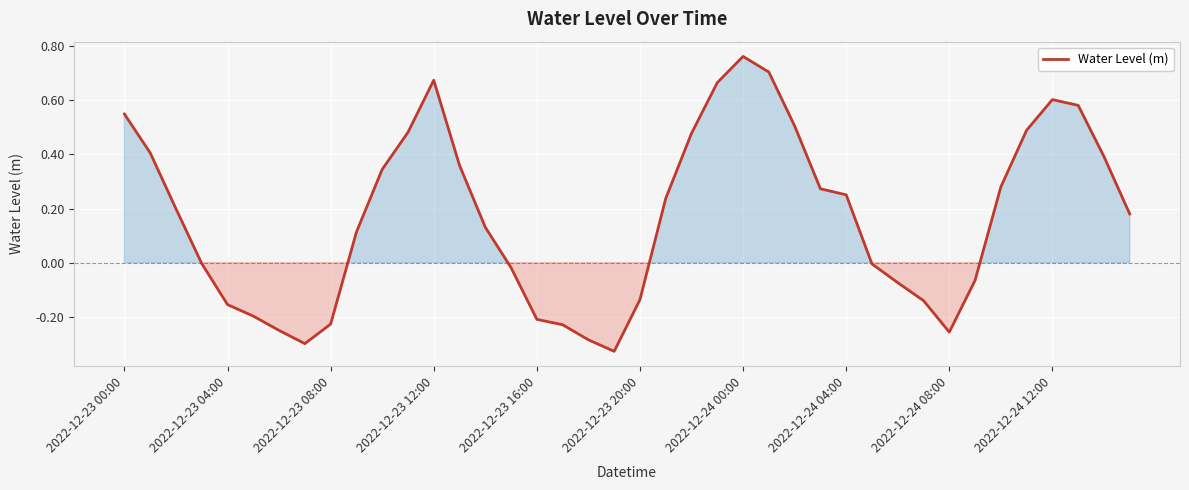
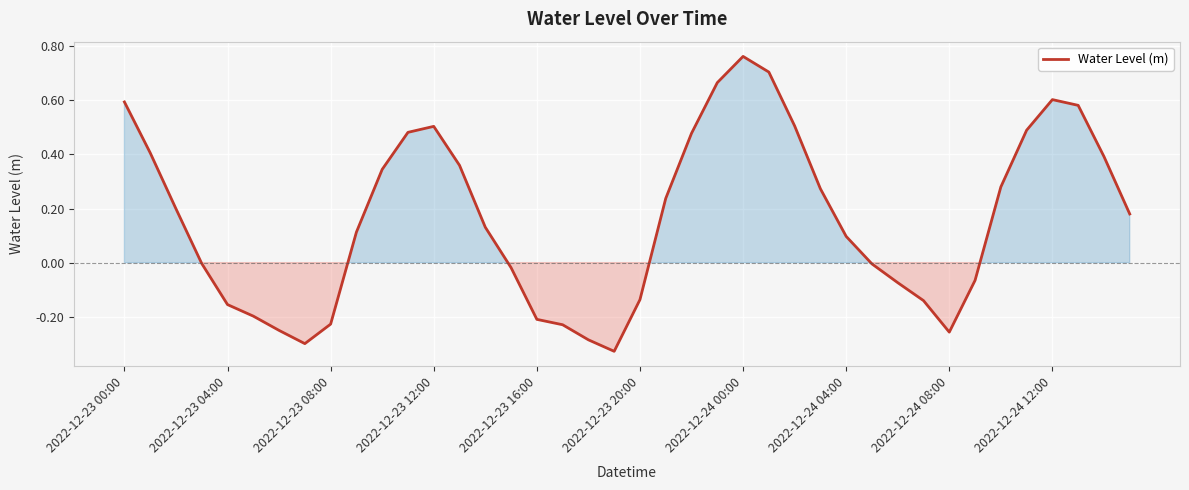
2022-12-23 00:00: 0.55 -> 0.59
2022-12-23 12:00: 0.67 -> 0.50
2022-12-24 04:00: 0.25 -> 0.10
